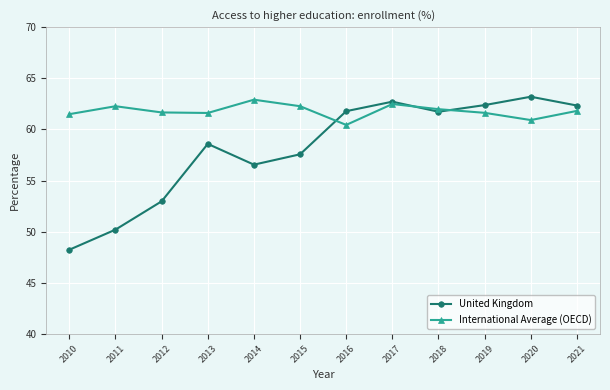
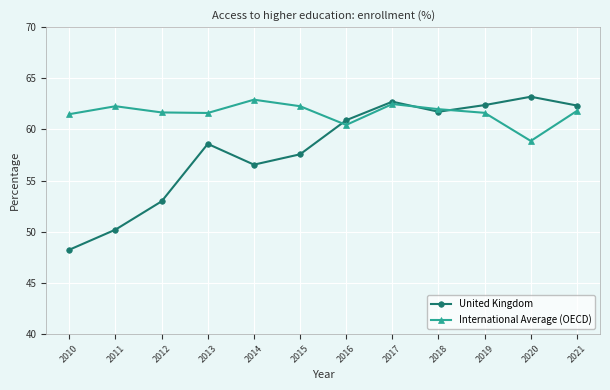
United Kingdom, 2016: 61.8 -> 60.9
International Average (OECD), 2020: 60.9 -> 58.9
